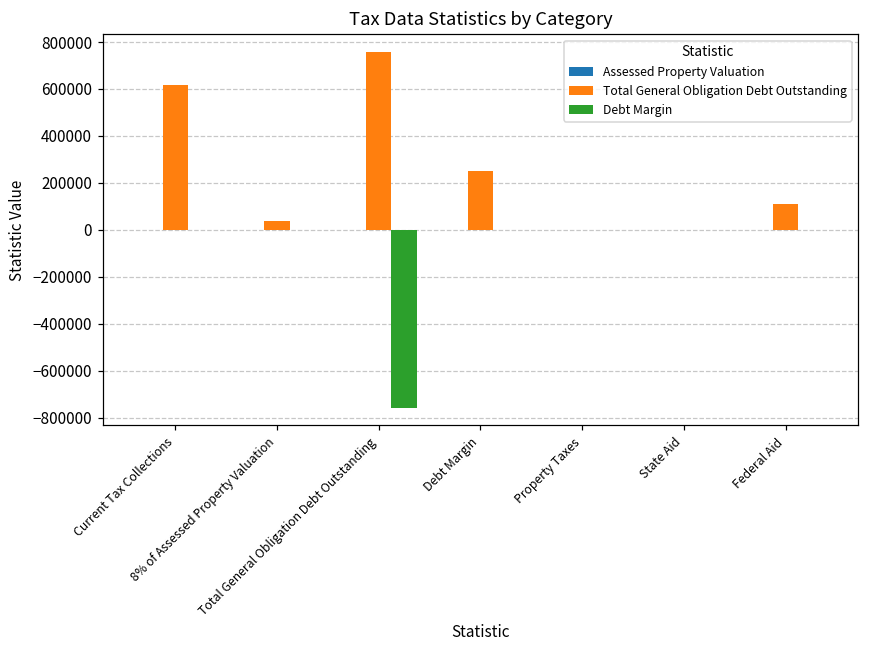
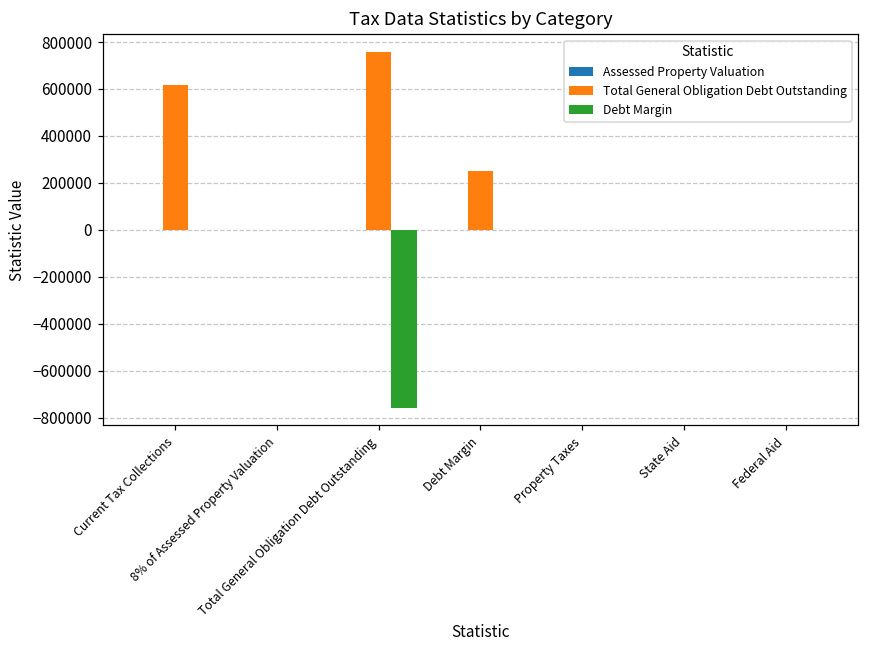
Total General Obligation Debt Outstanding, 8% of Assessed Property Valuation: 40000 -> 0
Total General Obligation Debt Outstanding, Federal Aid: 110000 -> 0
